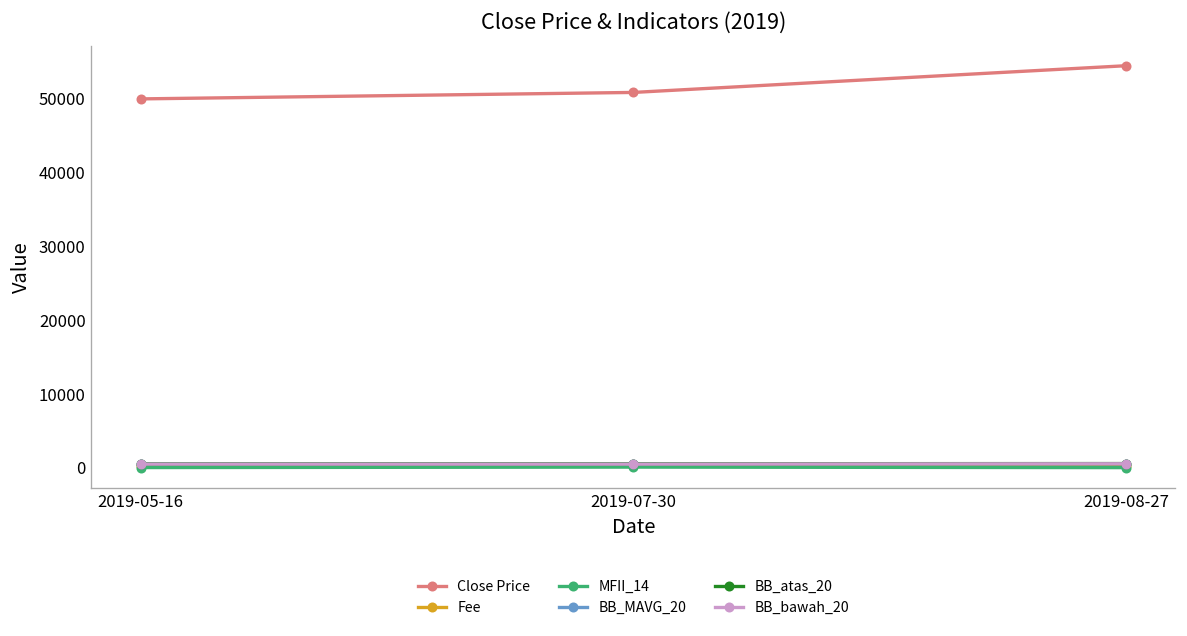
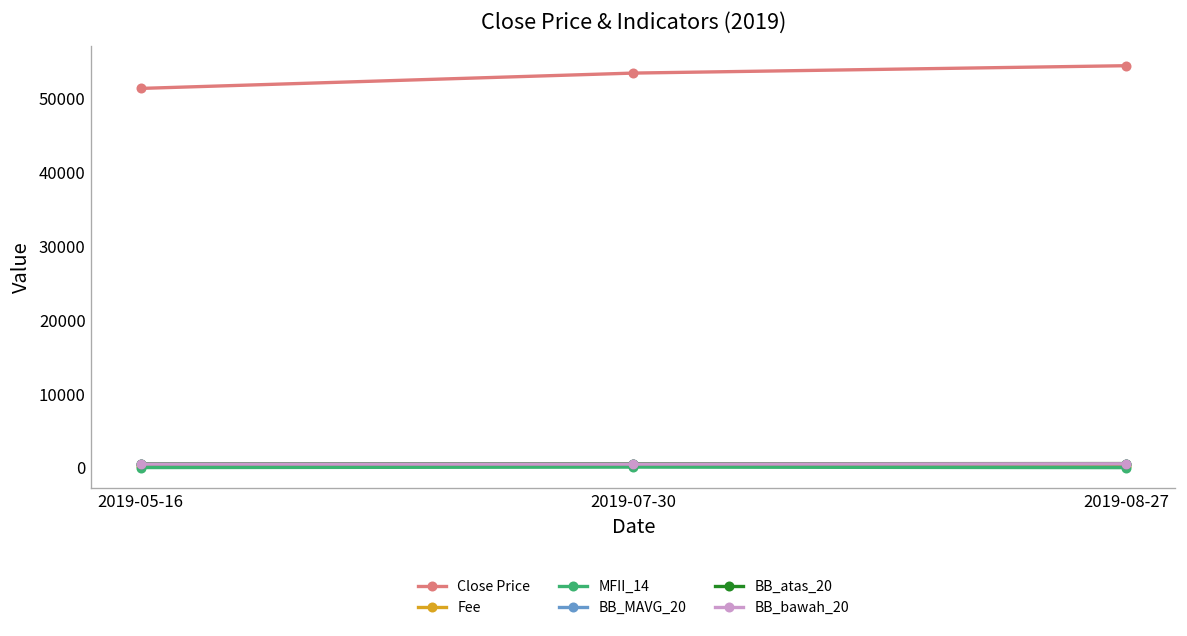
Close Price, 2019-05-16: 50000 -> 51000
Close Price, 2019-07-30: 51000 -> 54000
